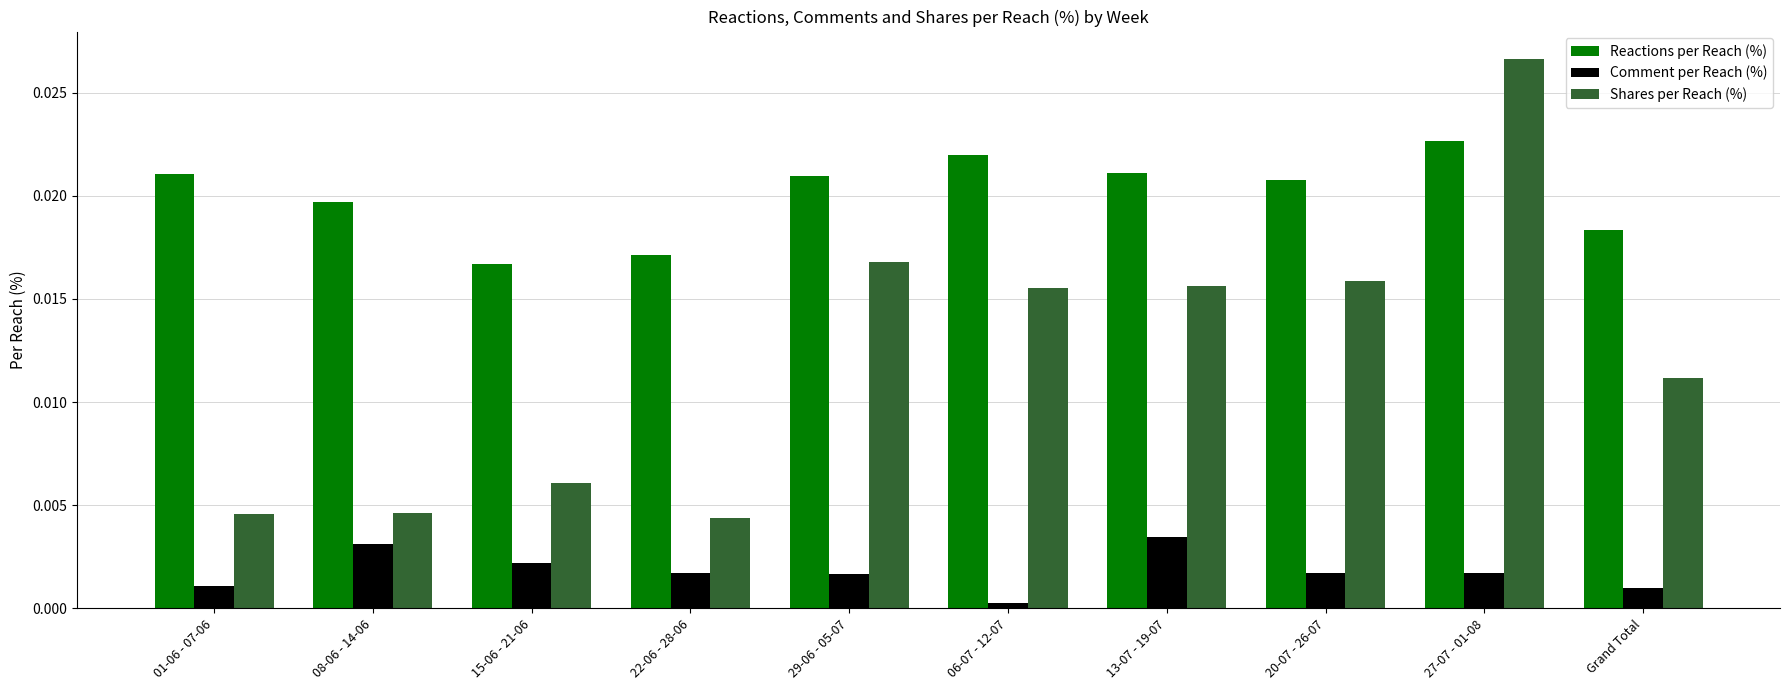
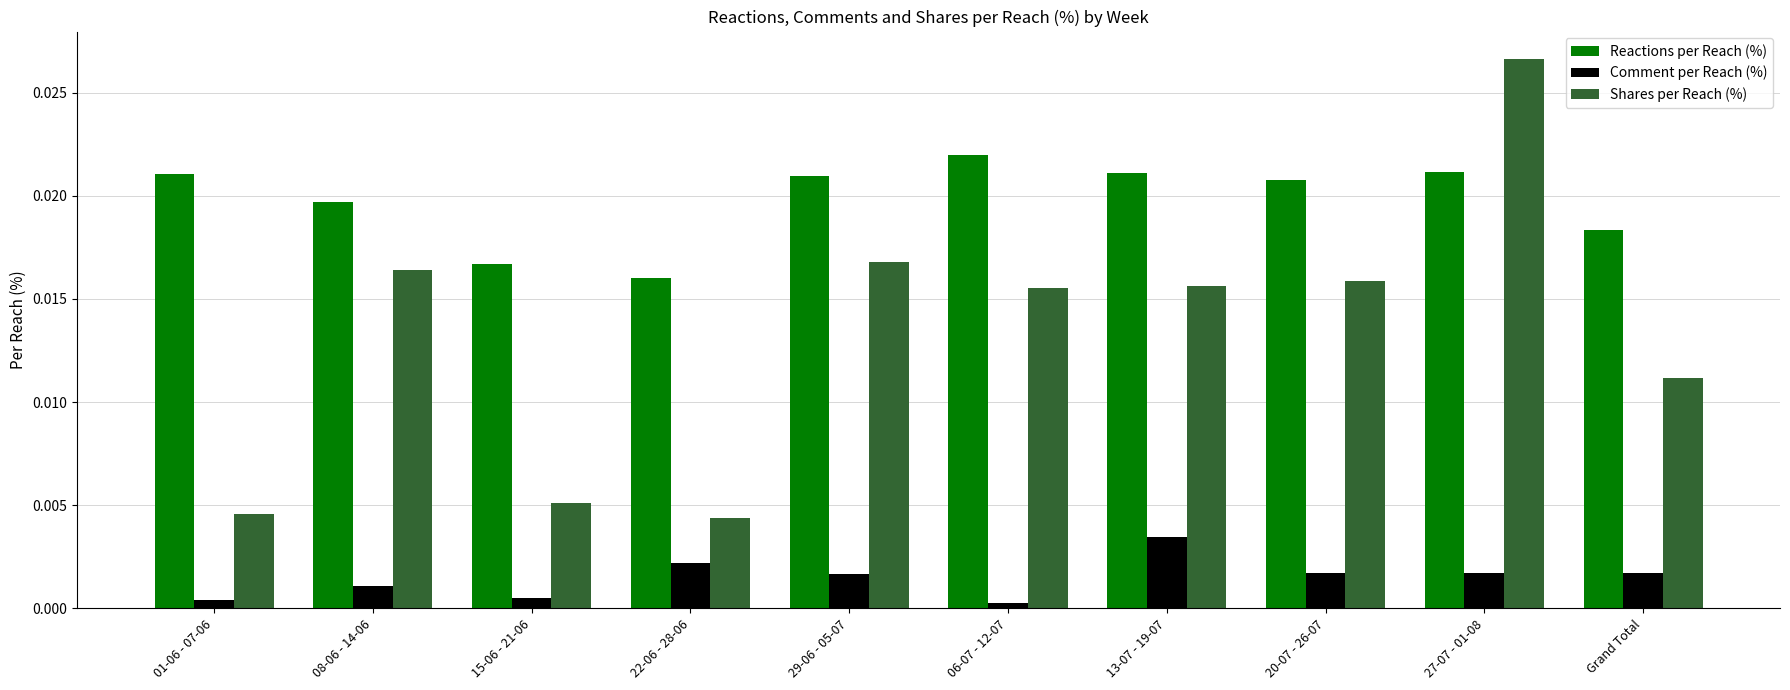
Comment per Reach (%), 01-06 - 07-06: 0.0011 -> 0.0004
Comment per Reach (%), 08-06 - 14-06: 0.0031 -> 0.0011
Shares per Reach (%), 08-06 - 14-06: 0.0046 -> 0.0164
Comment per Reach (%), 15-06 - 21-06: 0.0022 -> 0.0005
Shares per Reach (%), 15-06 - 21-06: 0.0061 -> 0.0051
Reactions per Reach (%), 22-06 - 28-06: 0.0171 -> 0.0160
Comment per Reach (%), 22-06 - 28-06: 0.0017 -> 0.0022
Reactions per Reach (%), 27-07 - 01-08: 0.0227 -> 0.0212
Comment per Reach (%), Grand Total: 0.0010 -> 0.0017
